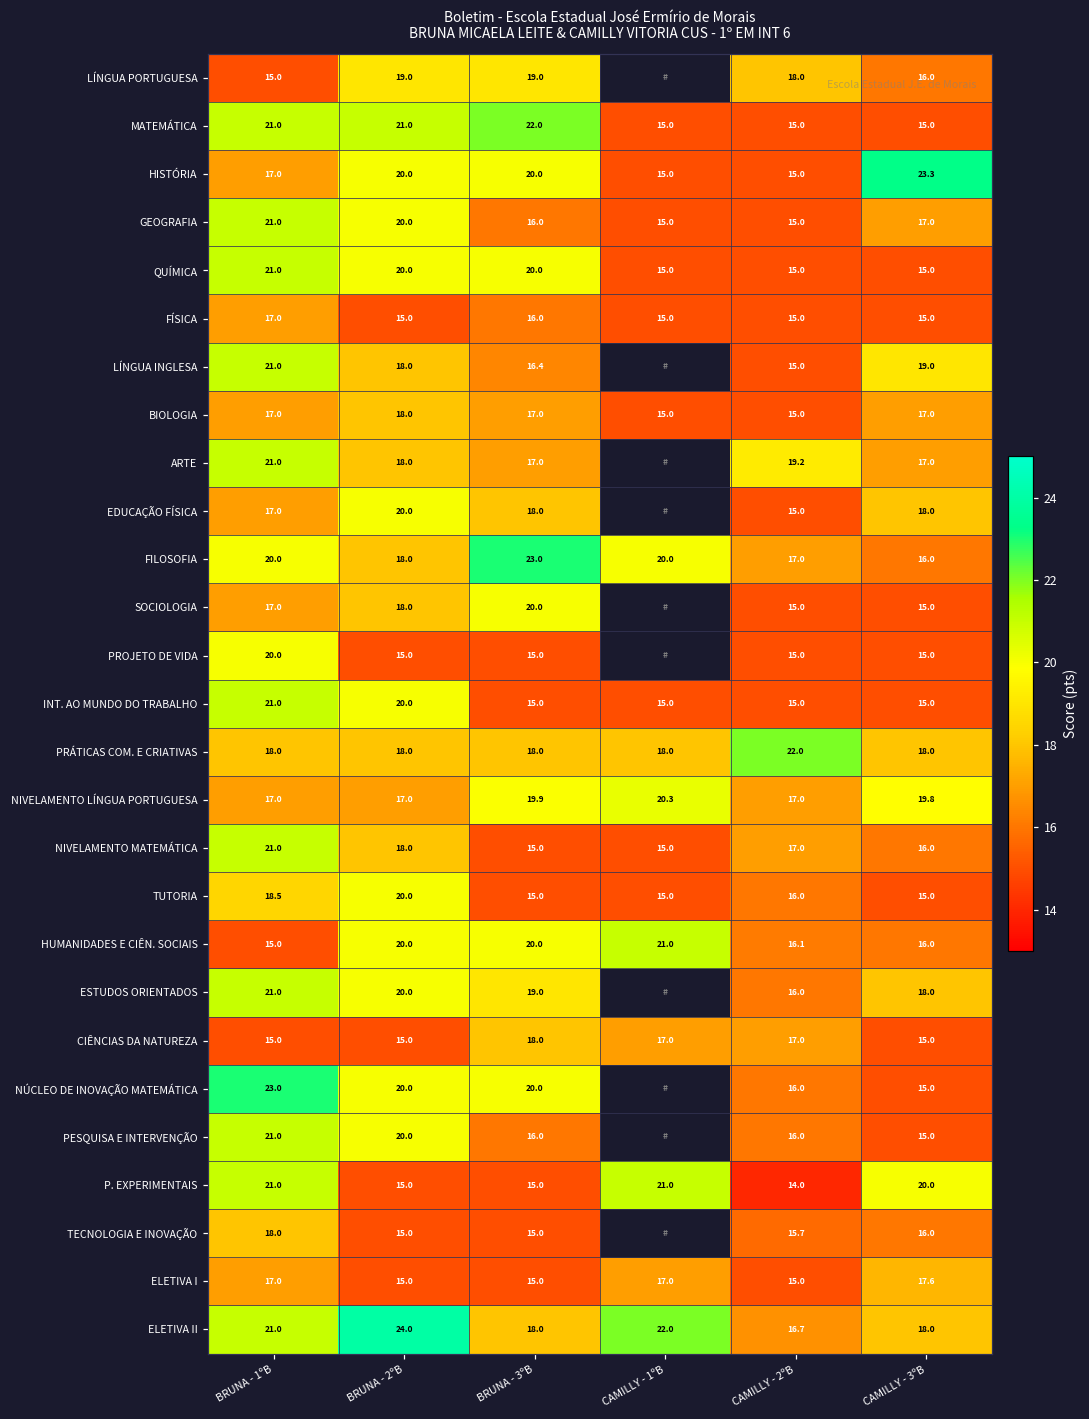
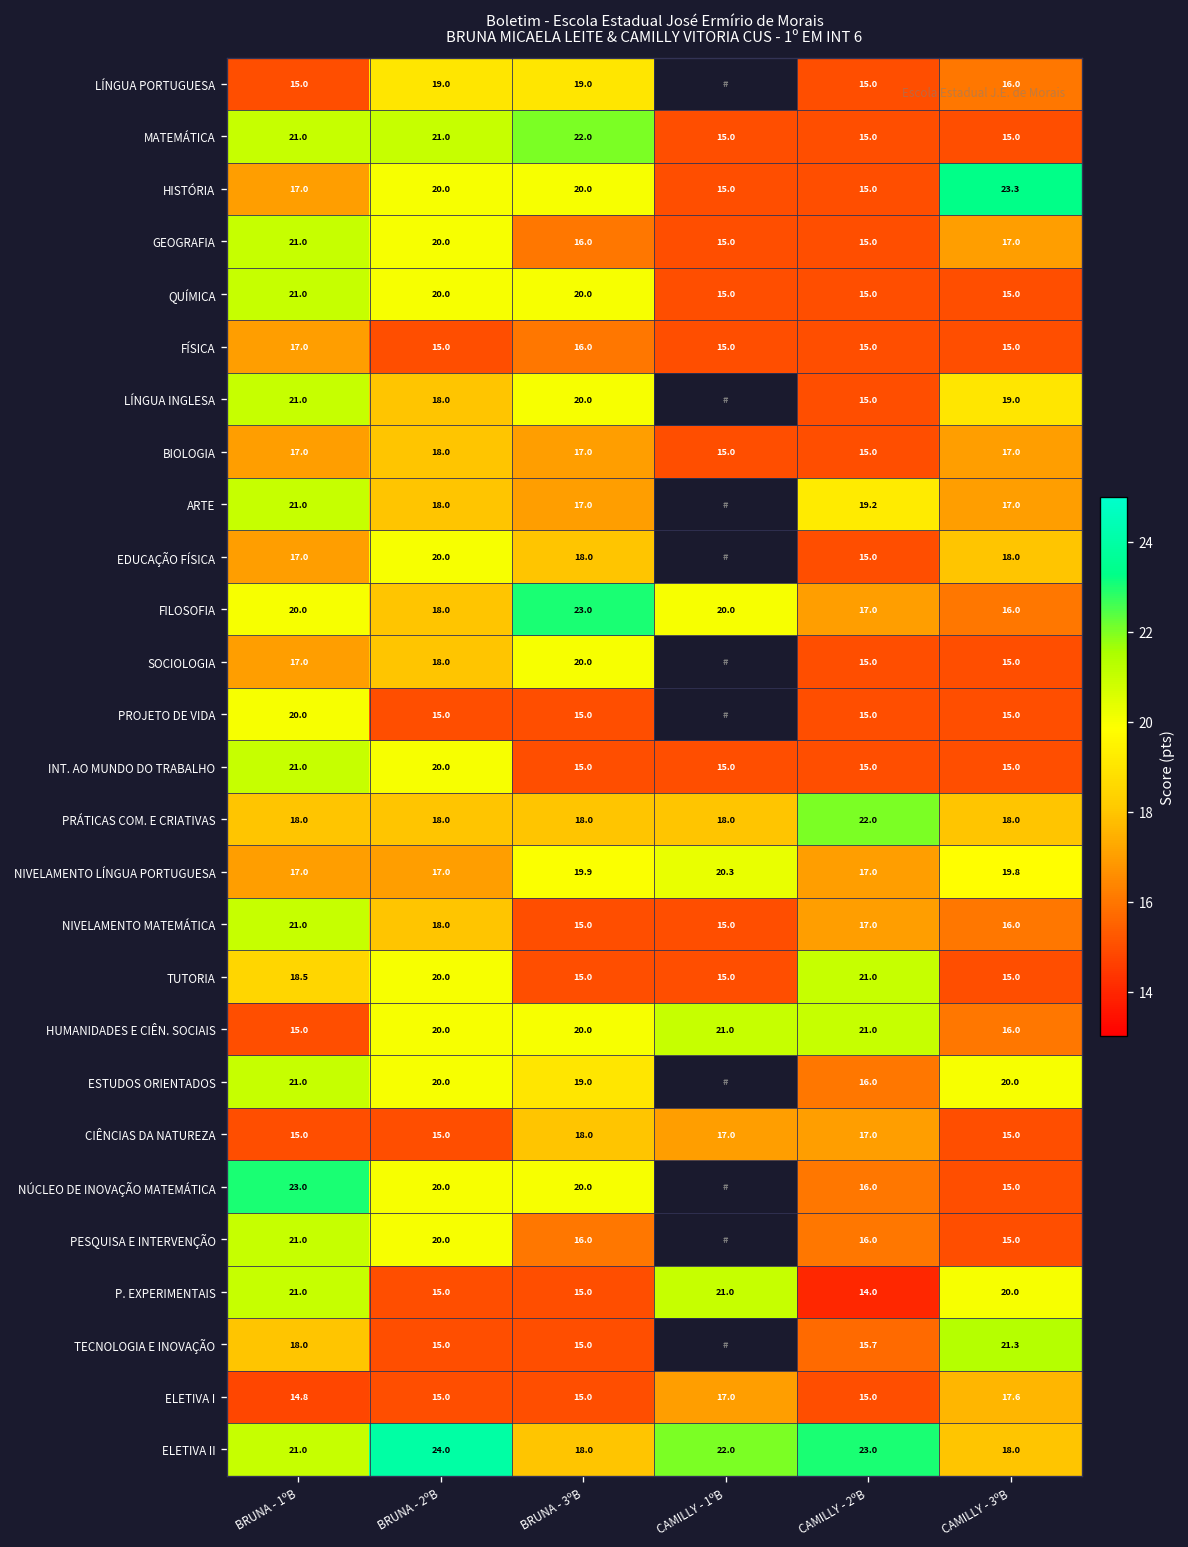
LÍNGUA PORTUGUESA, CAMILLY - 2ºB: 18.0 -> 15.0
LÍNGUA INGLESA, BRUNA - 3ºB: 16.4 -> 20.0
TUTORIA, CAMILLY - 2ºB: 16.0 -> 21.0
HUMANIDADES E CIÊN. SOCIAIS, CAMILLY - 2ºB: 16.1 -> 21.0
ESTUDOS ORIENTADOS, CAMILLY - 3ºB: 18.0 -> 20.0
TECNOLOGIA E INOVAÇÃO, CAMILLY - 3ºB: 16.0 -> 21.3
ELETIVA I, BRUNA - 1ºB: 17.0 -> 14.8
ELETIVA II, CAMILLY - 2ºB: 16.7 -> 23.0
